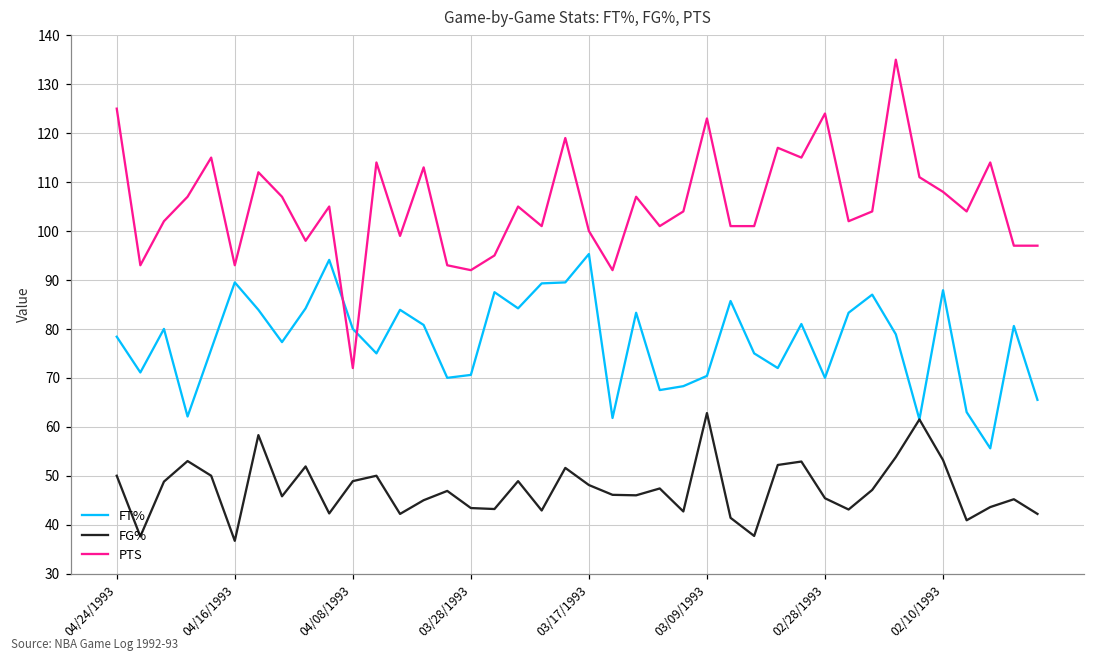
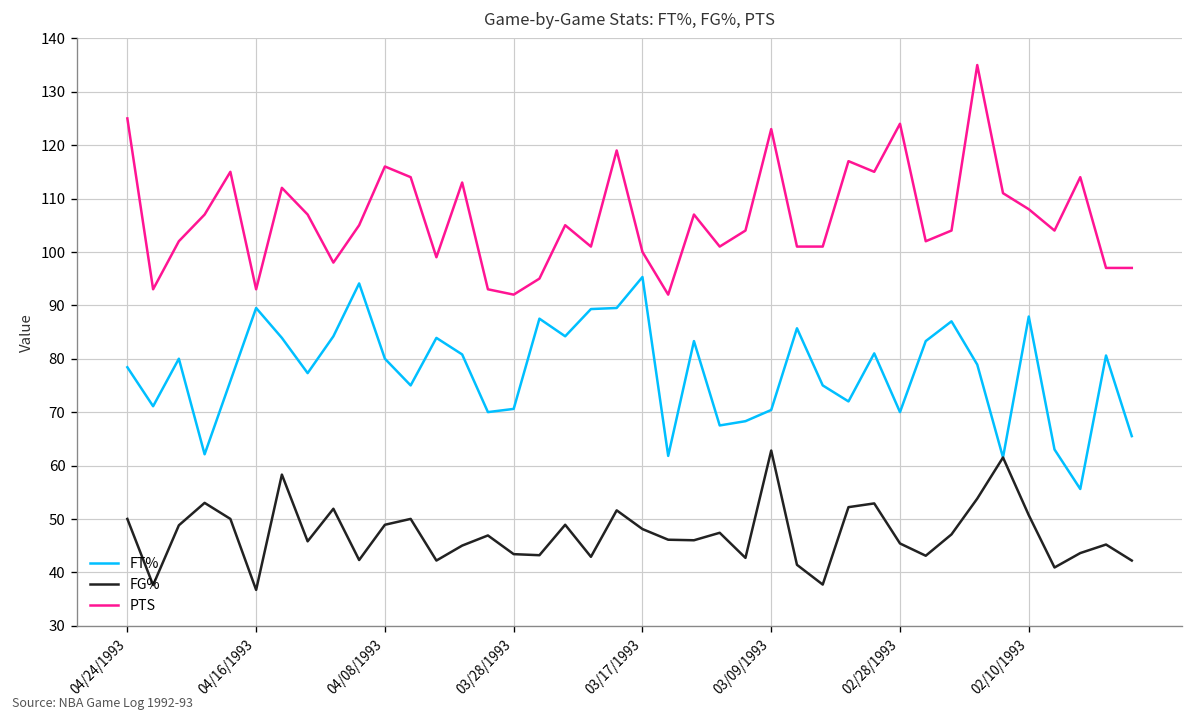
PTS, 04/08/1993: 72 -> 116
FG%, 02/10/1993: 53 -> 51
